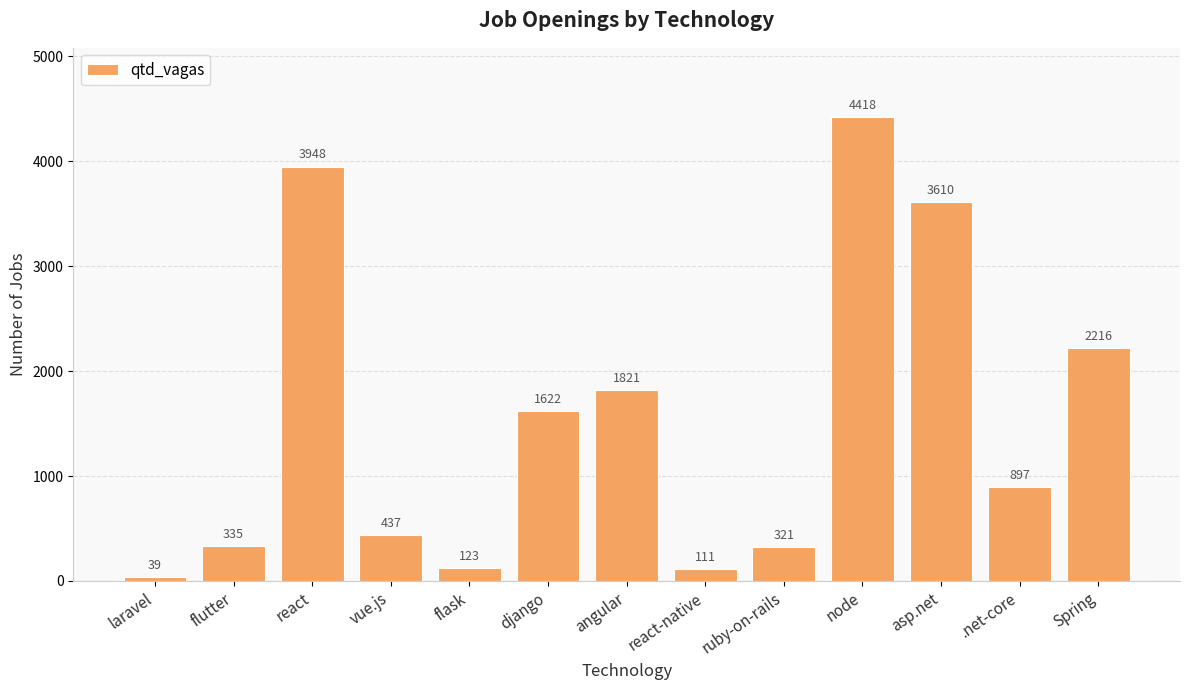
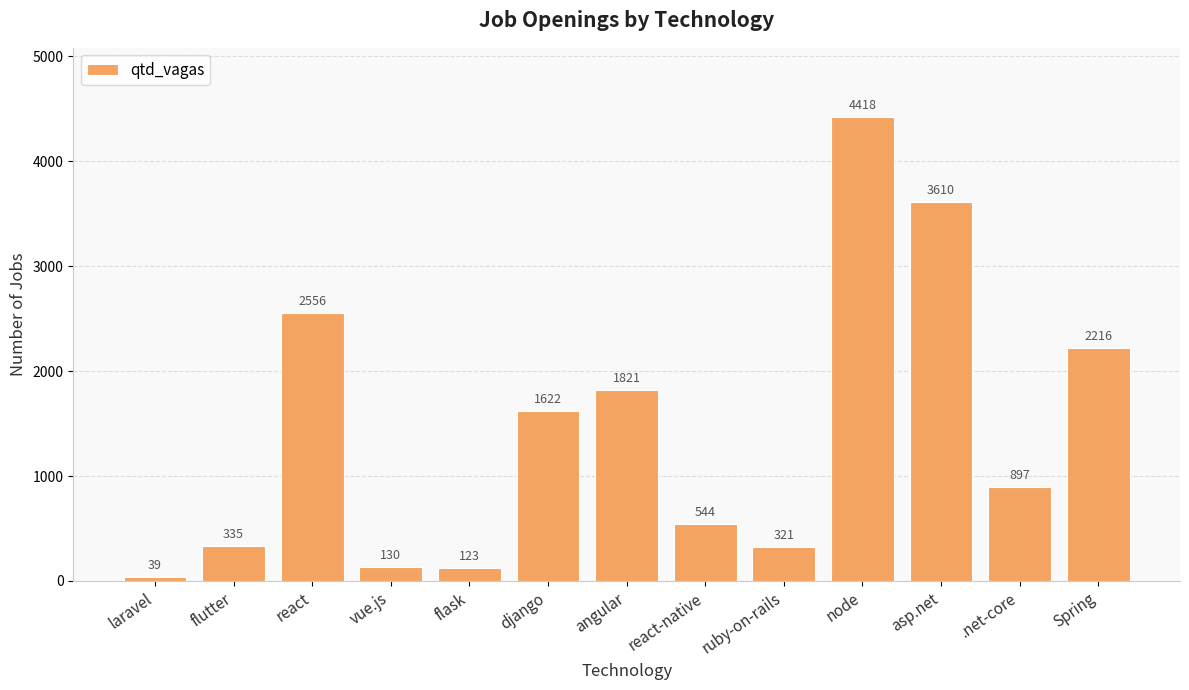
react: 3948 -> 2556
vue.js: 437 -> 130
react-native: 111 -> 544
